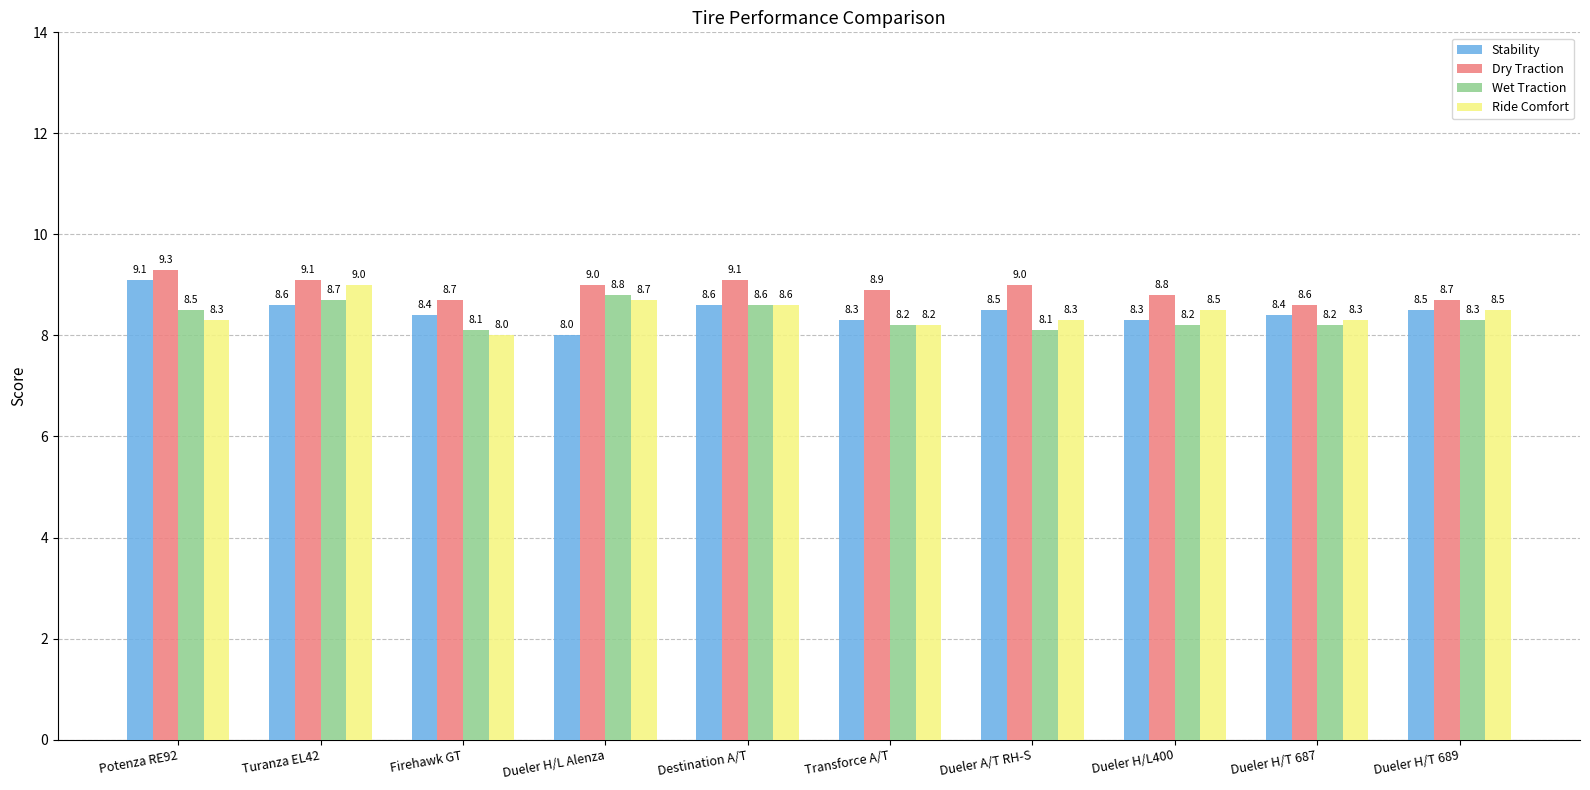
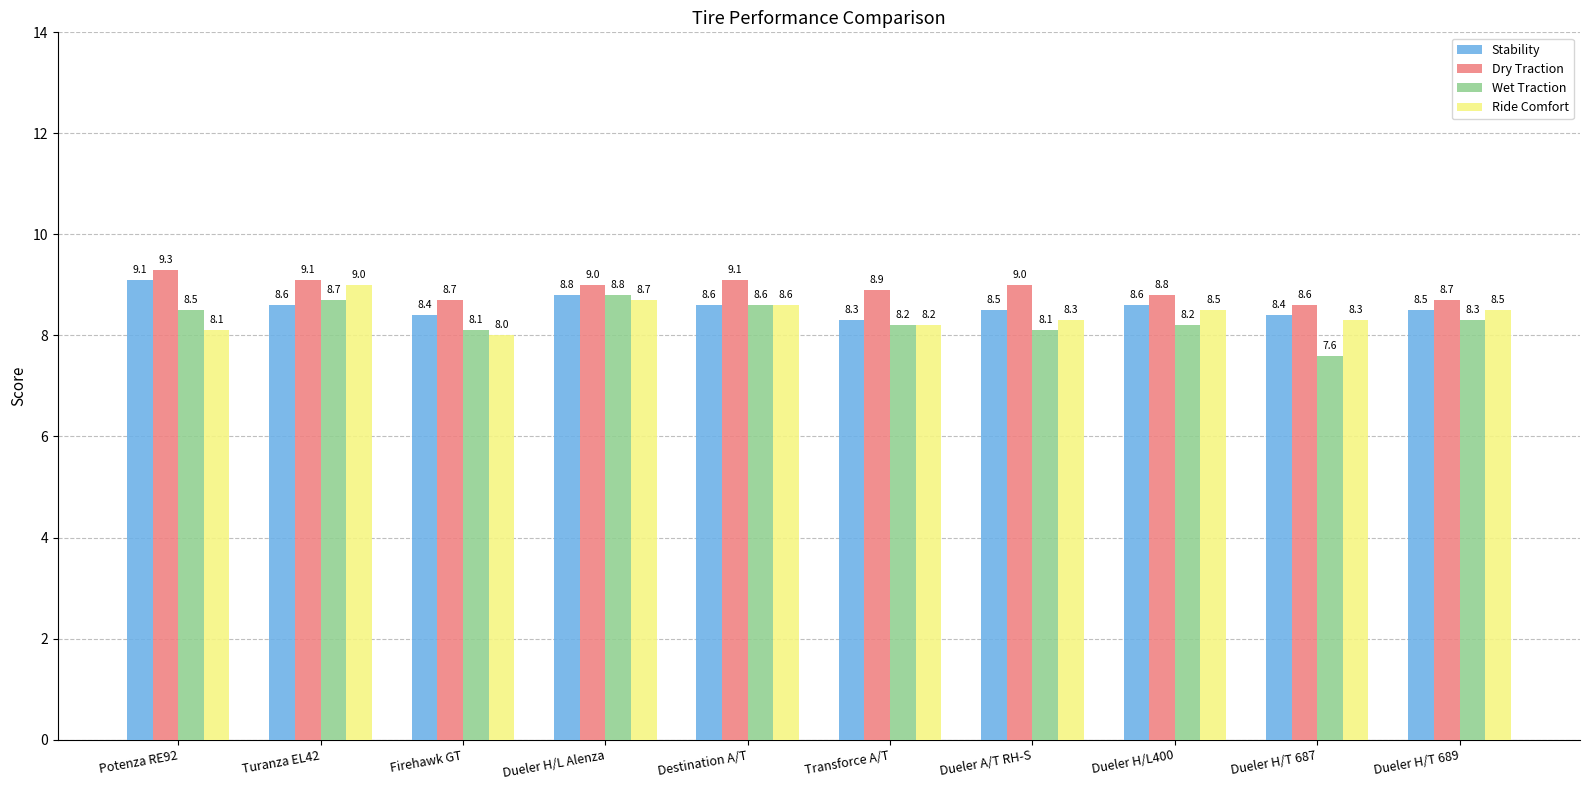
Ride Comfort, Potenza RE92: 8.3 -> 8.1
Stability, Dueler H/L Alenza: 8.0 -> 8.8
Stability, Dueler H/L400: 8.3 -> 8.6
Wet Traction, Dueler H/T 687: 8.2 -> 7.6
